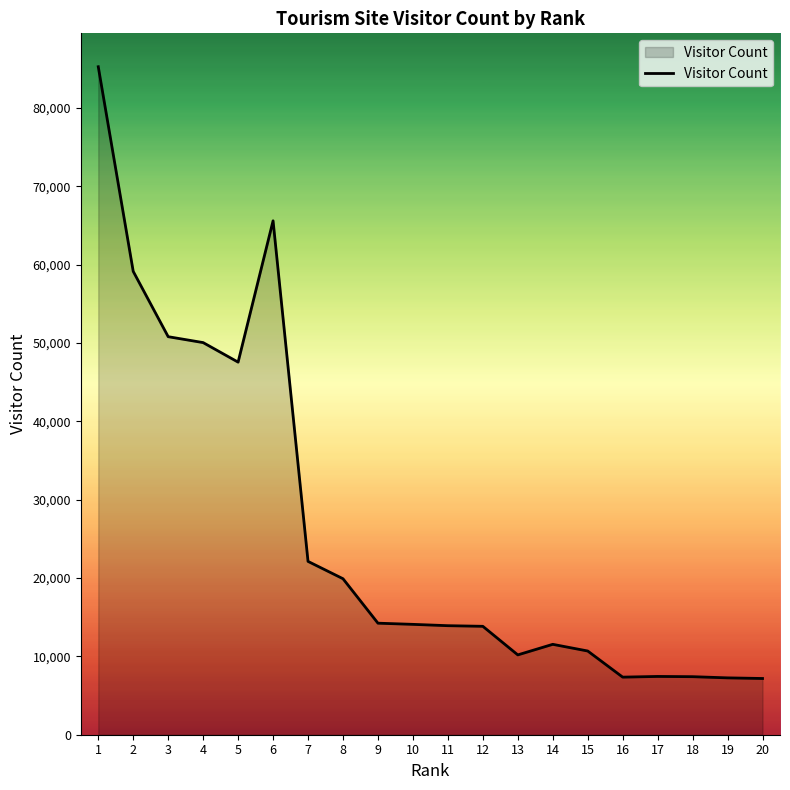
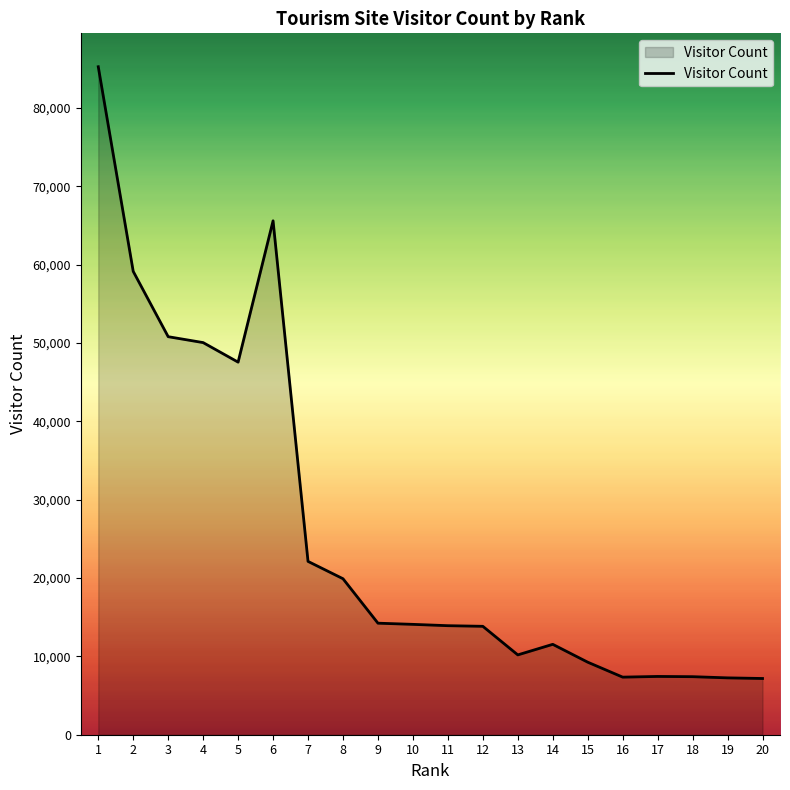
15: 11,000 -> 9,000
